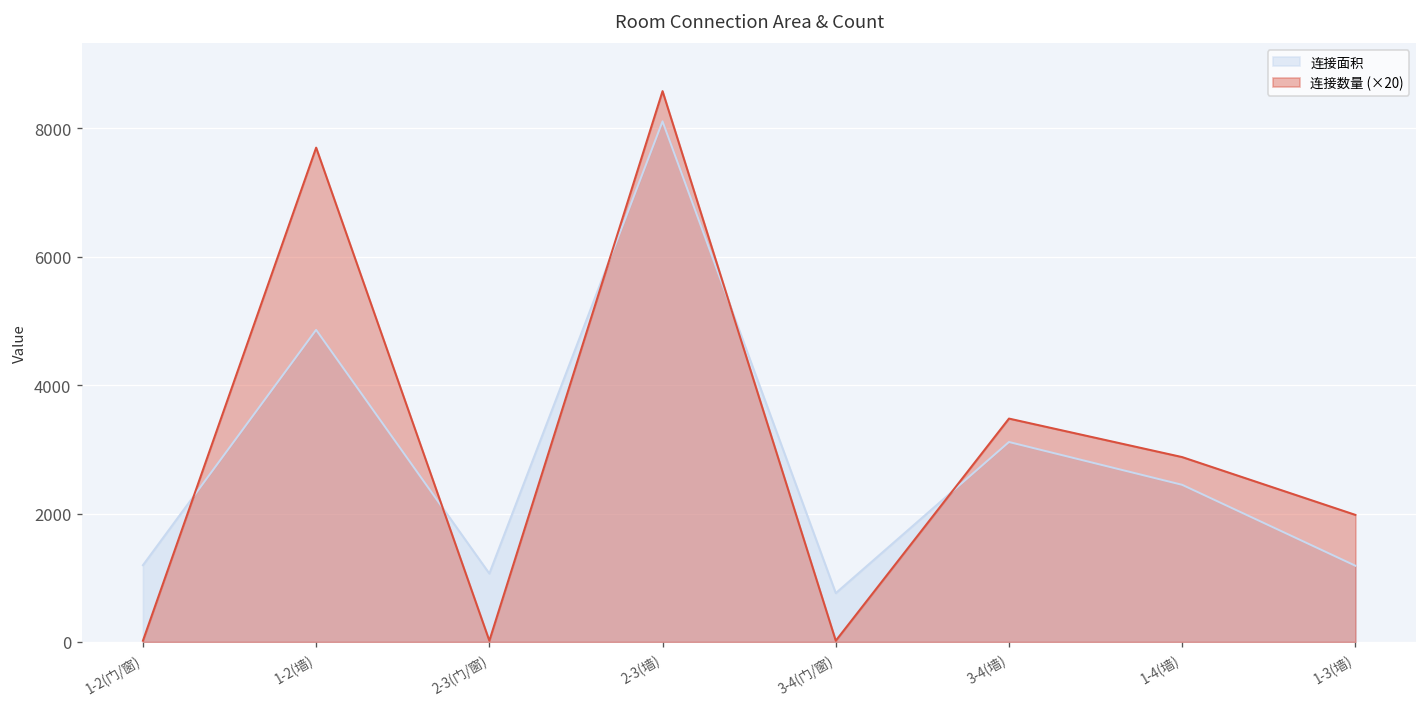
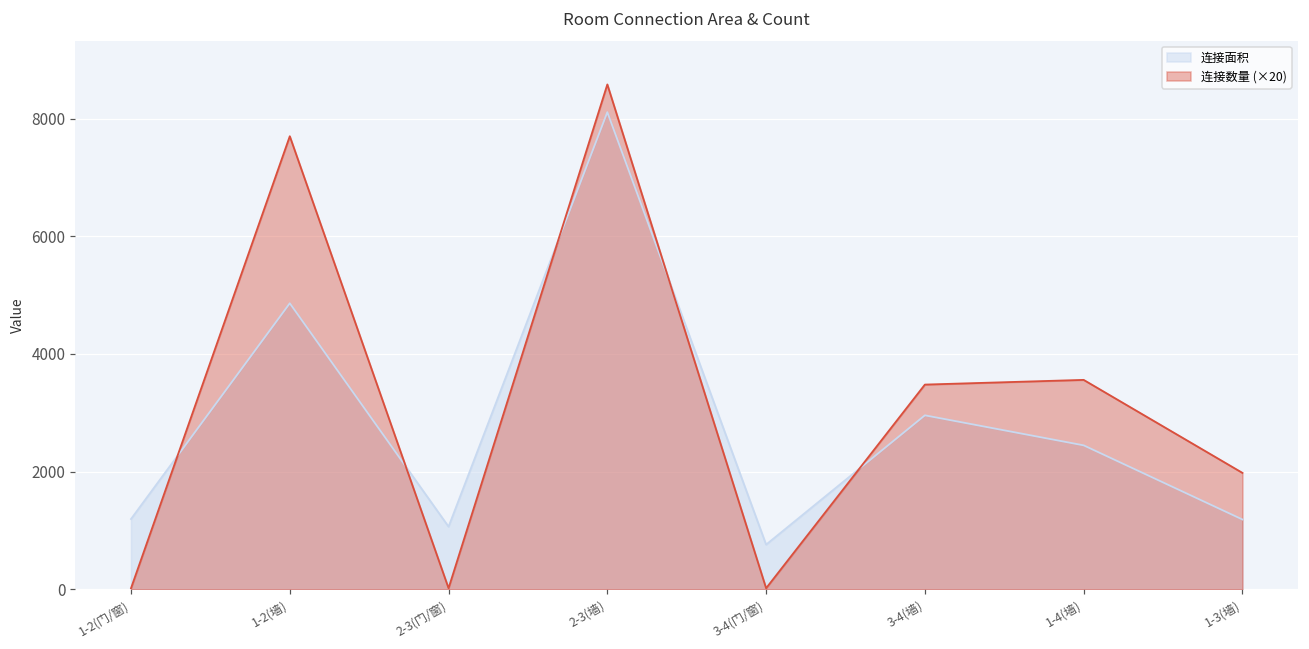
连接面积, 3-4(墙): 3100 -> 3000
连接数量 (×20), 1-4(墙): 2900 -> 3600
